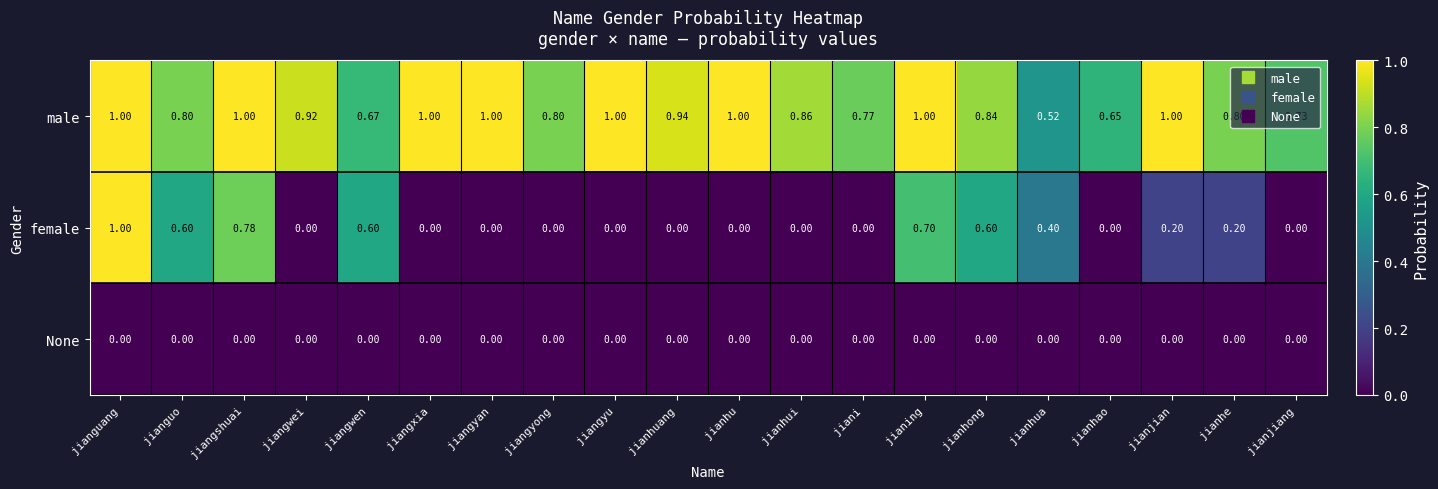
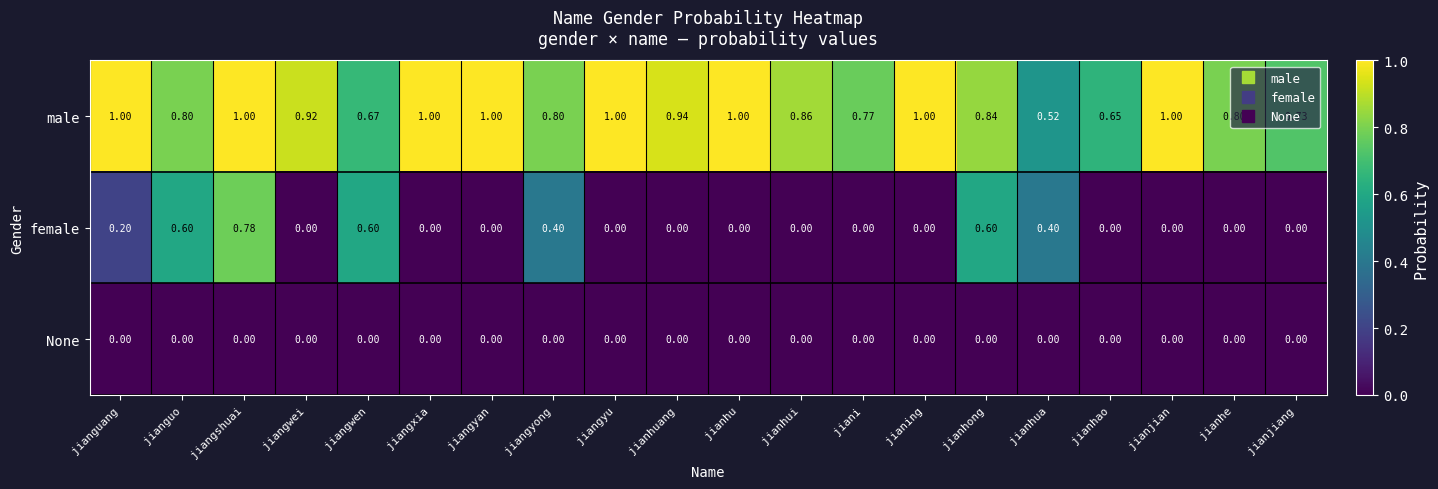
female, jianguang: 1.00 -> 0.20
female, jiangyong: 0.00 -> 0.40
female, jianing: 0.70 -> 0.00
female, jianjian: 0.20 -> 0.00
female, jianhe: 0.20 -> 0.00
